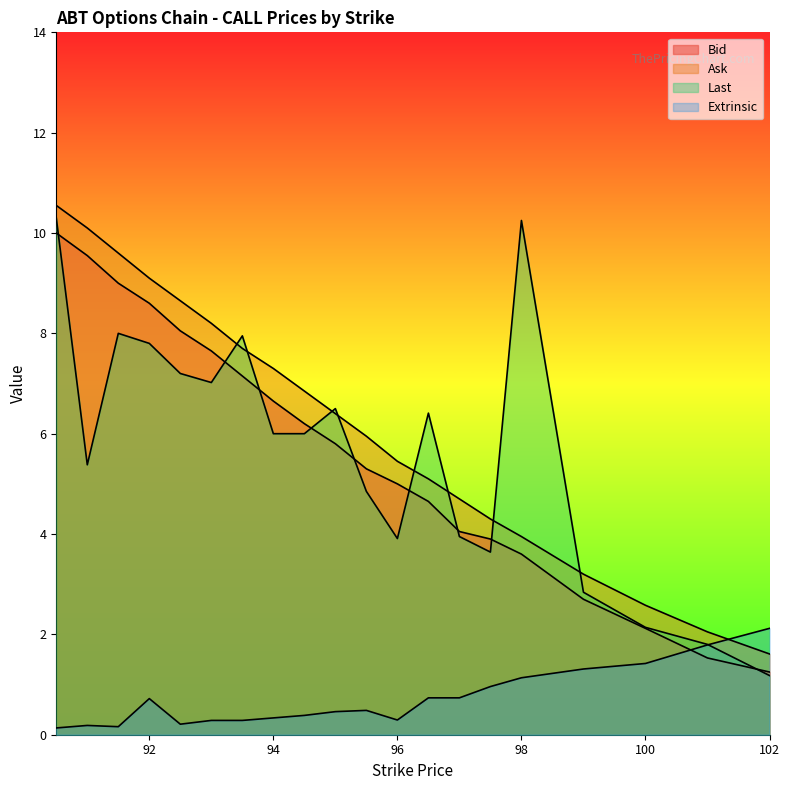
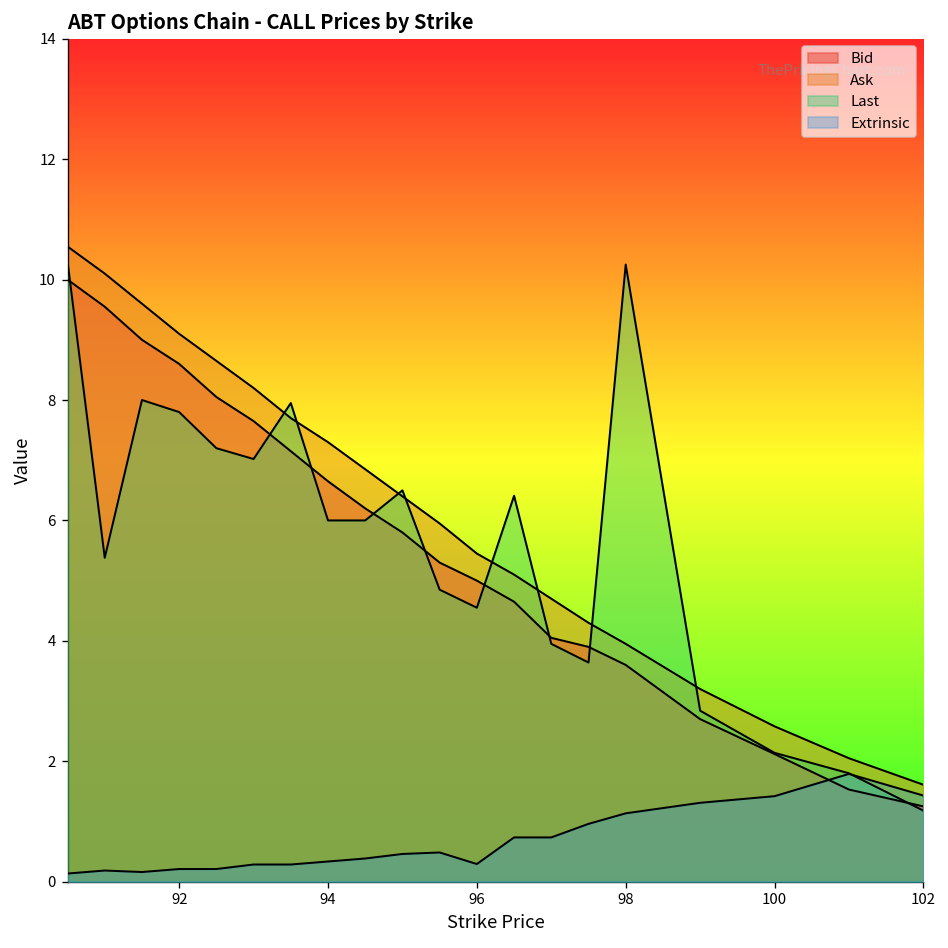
Extrinsic, 92: 0.7 -> 0.2
Last, 96: 3.9 -> 4.6
Extrinsic, 102: 2.1 -> 1.4
